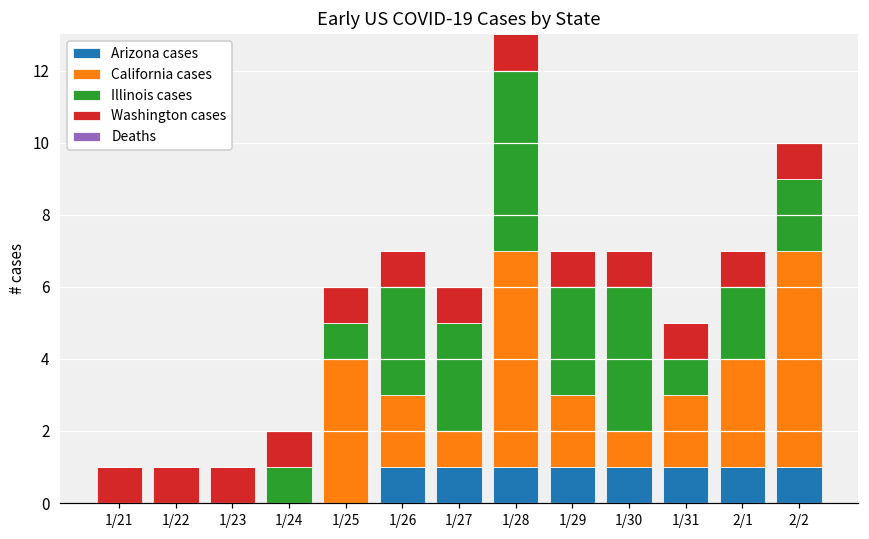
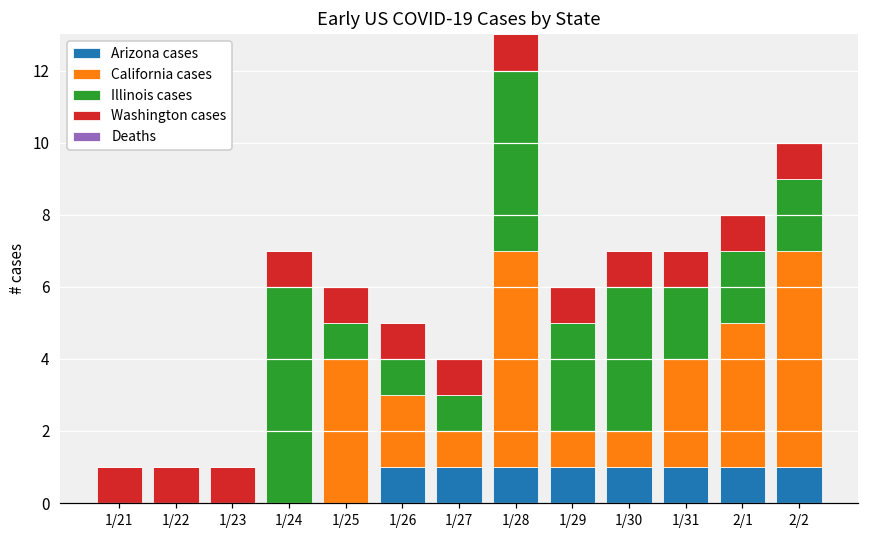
Illinois cases, 1/24: 1 -> 6
Illinois cases, 1/26: 3 -> 1
Illinois cases, 1/27: 3 -> 1
California cases, 1/29: 2 -> 1
California cases, 1/31: 2 -> 3
Illinois cases, 1/31: 1 -> 2
California cases, 2/1: 3 -> 4
